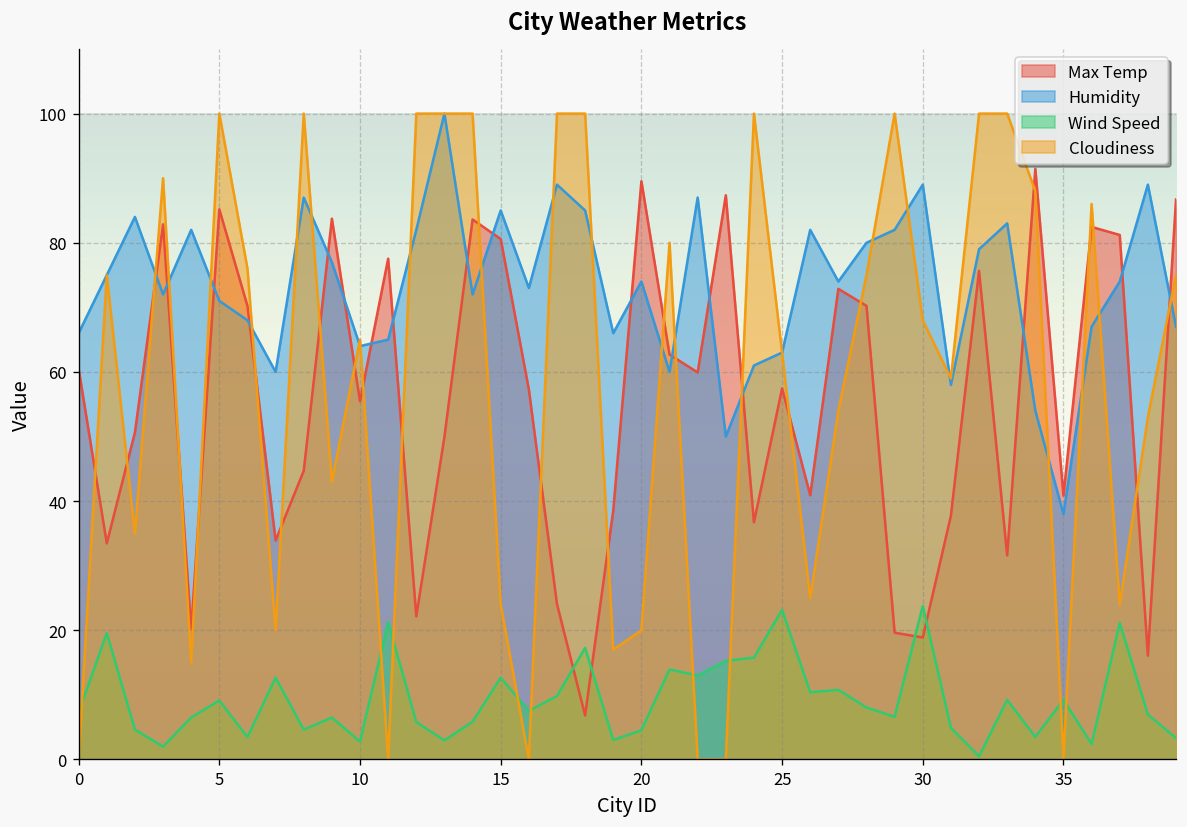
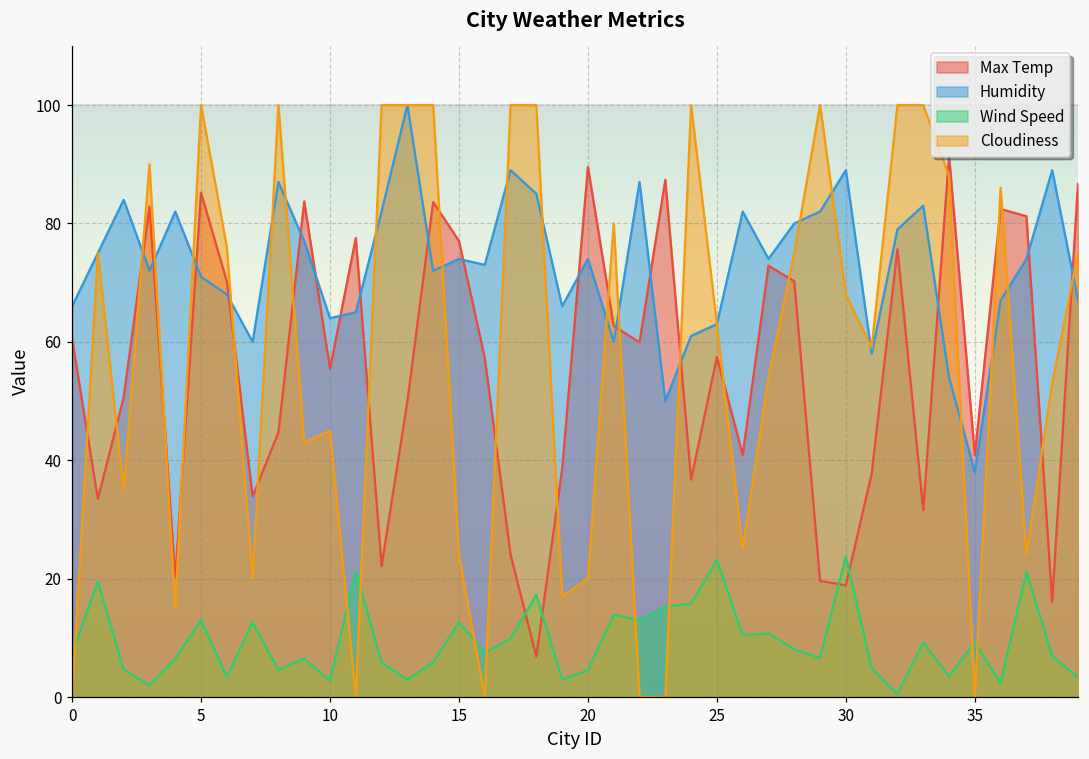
Wind Speed, 5: 9 -> 13
Cloudiness, 10: 65 -> 45
Max Temp, 15: 81 -> 77
Humidity, 15: 85 -> 74
